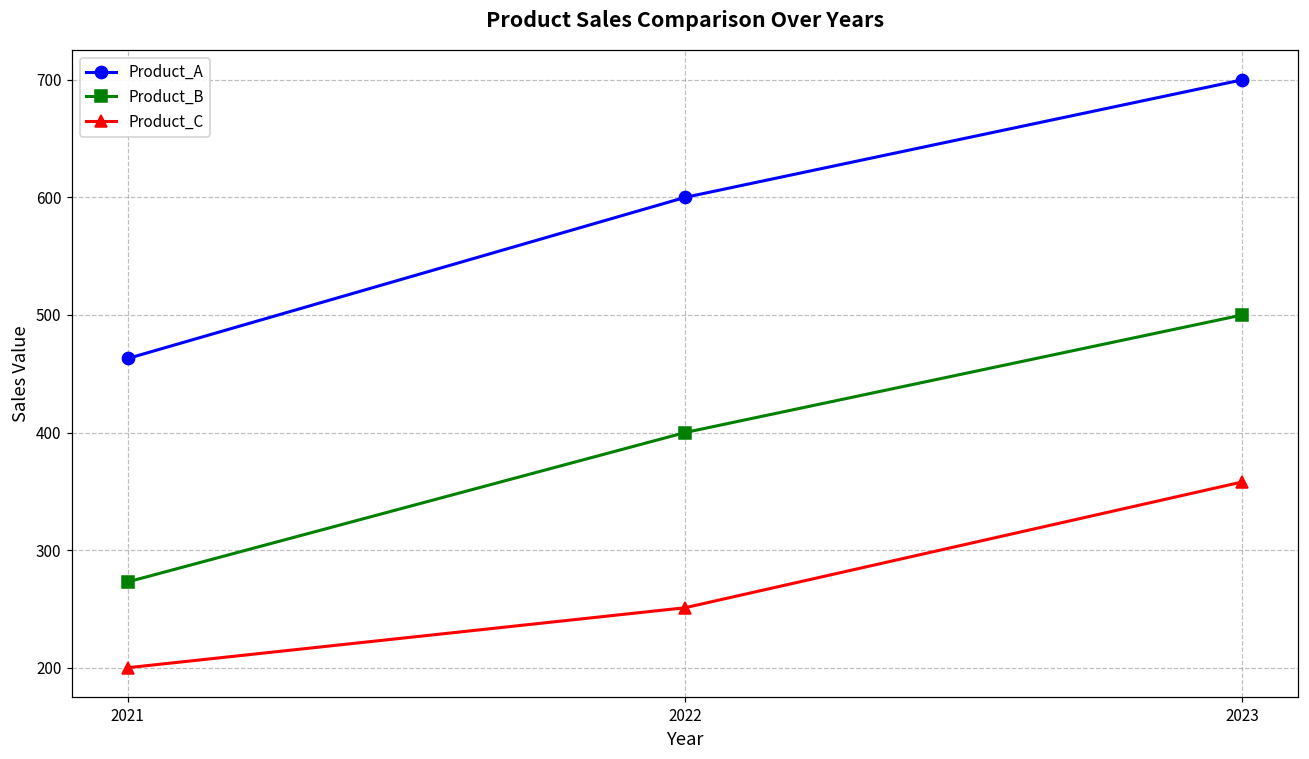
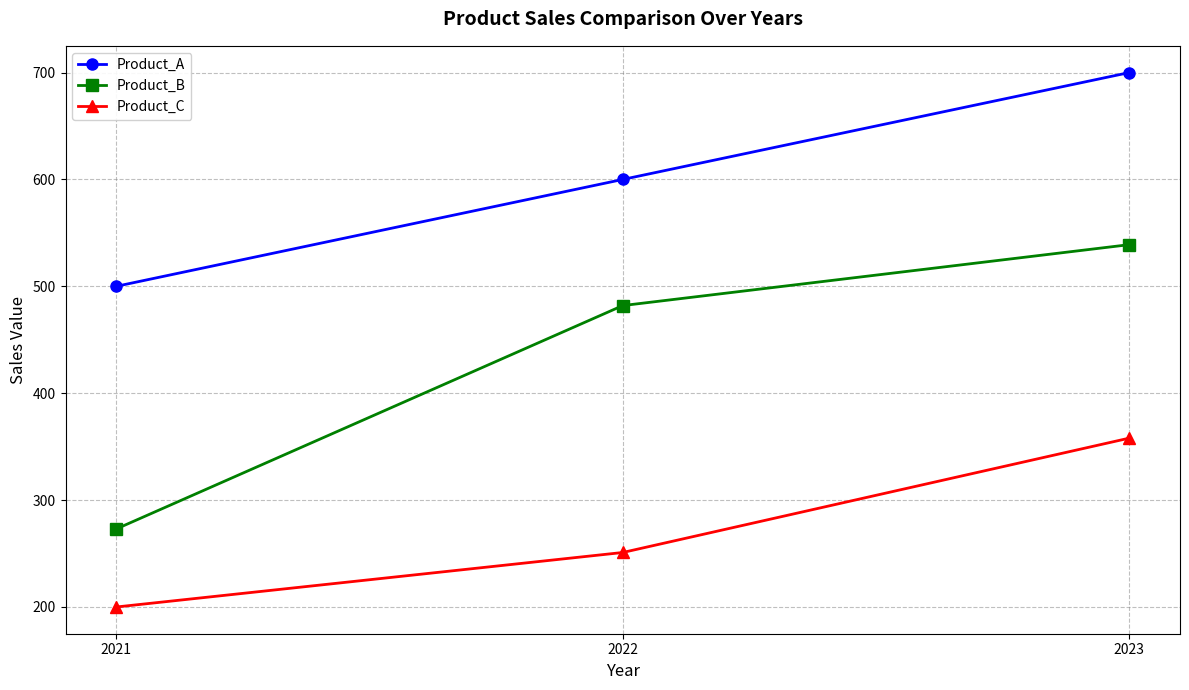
Product_A, 2021: 463 -> 500
Product_B, 2022: 400 -> 482
Product_B, 2023: 500 -> 539
